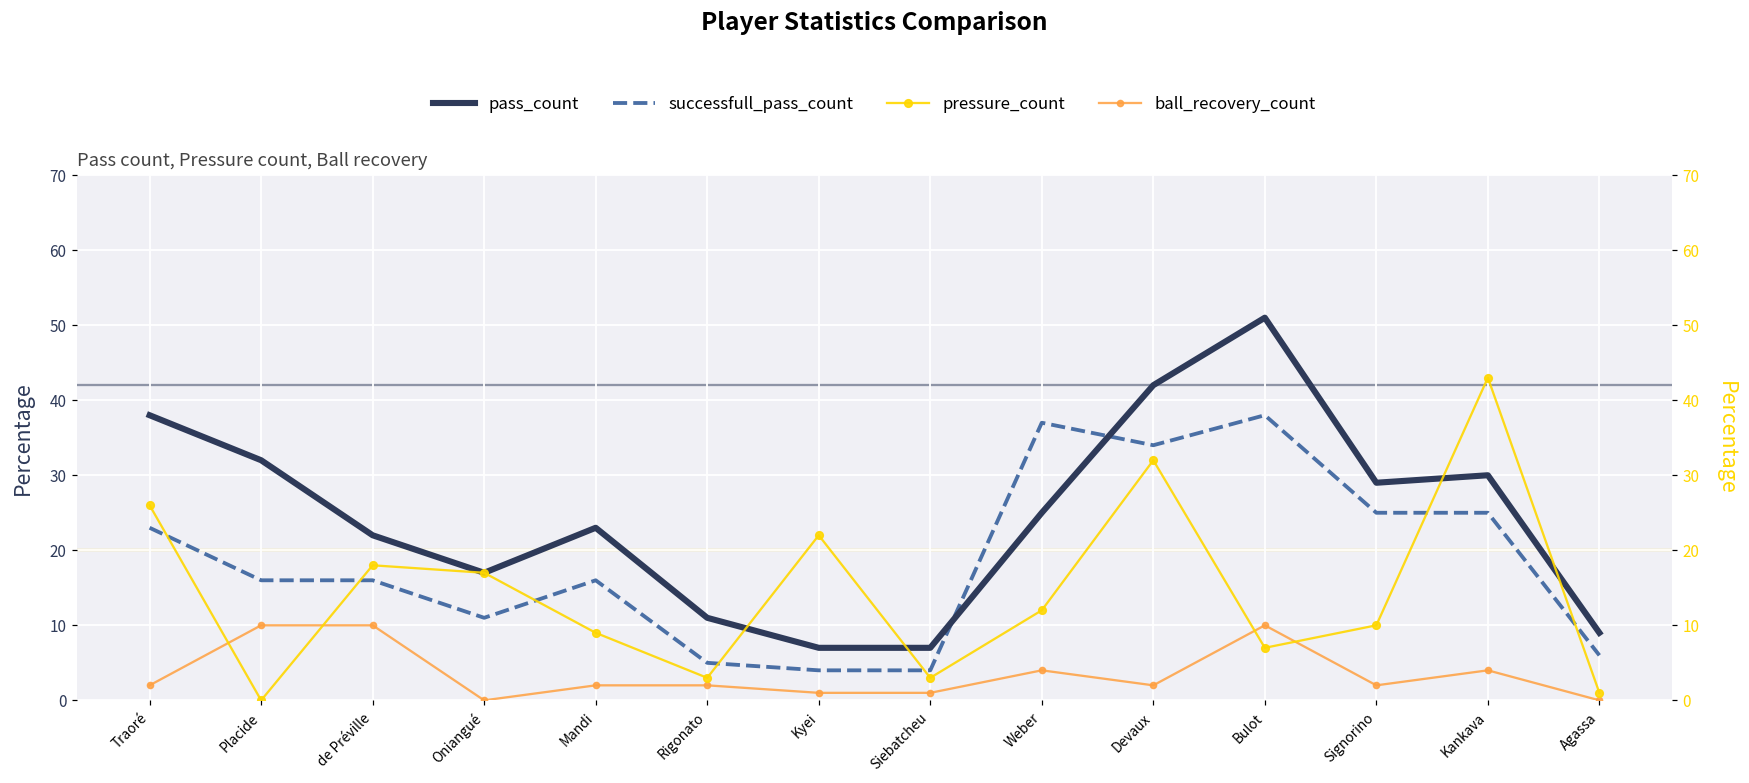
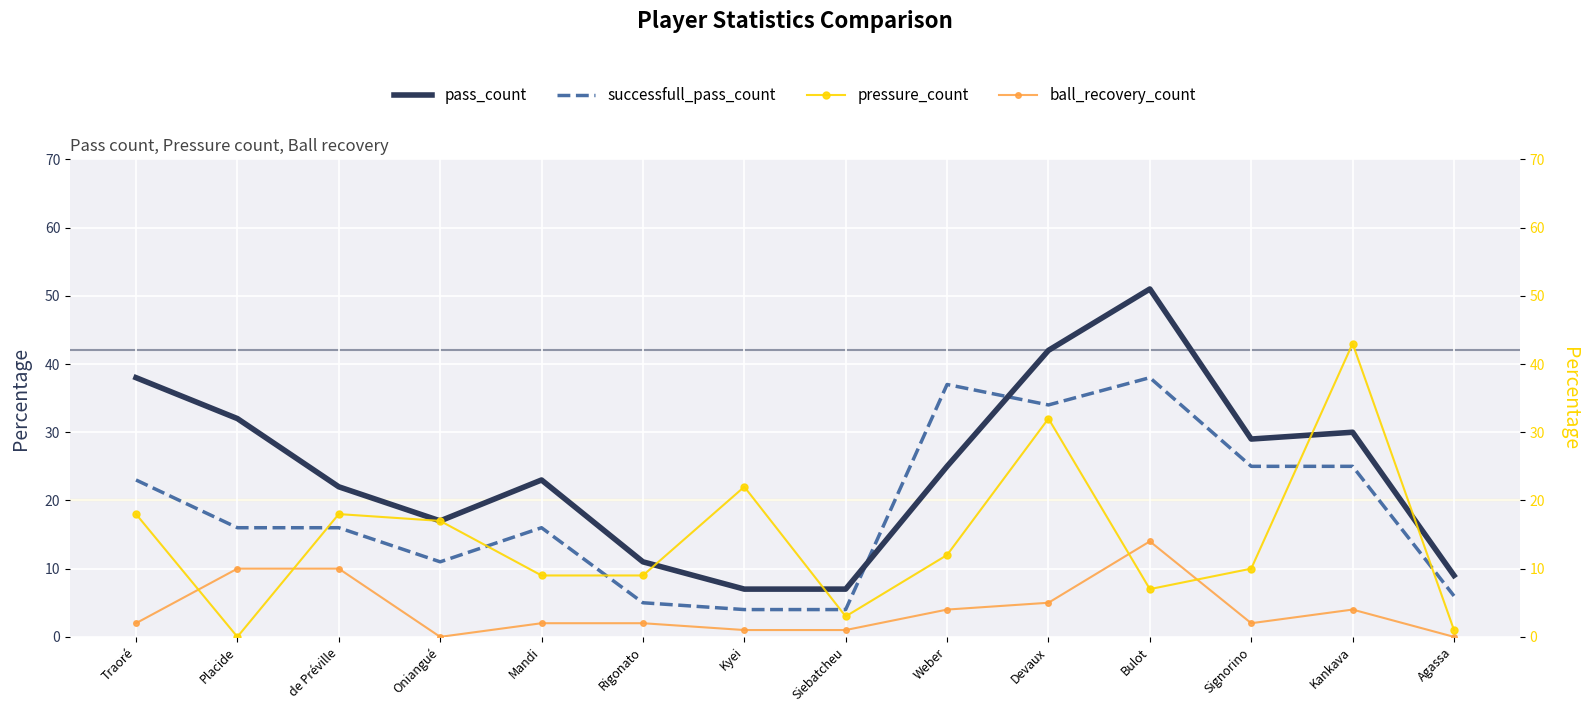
pressure_count, Traoré: 26 -> 18
pressure_count, Rigonato: 3 -> 9
ball_recovery_count, Devaux: 2 -> 5
ball_recovery_count, Bulot: 10 -> 14
